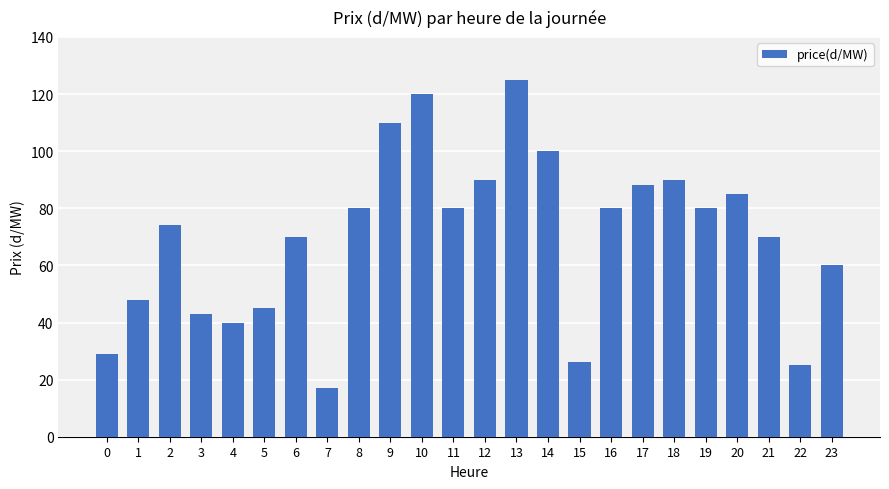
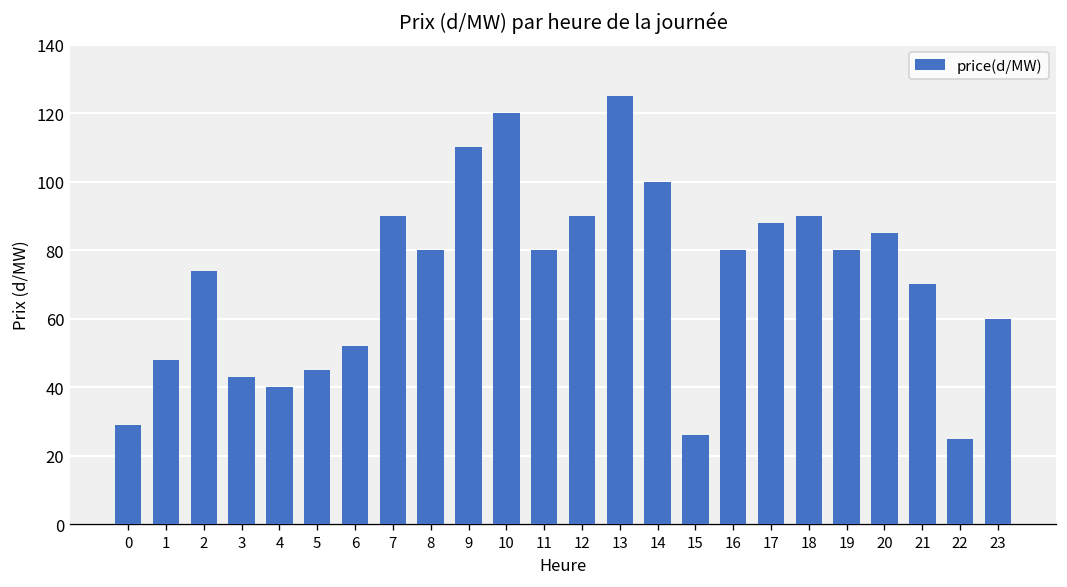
6: 70 -> 52
7: 17 -> 90
